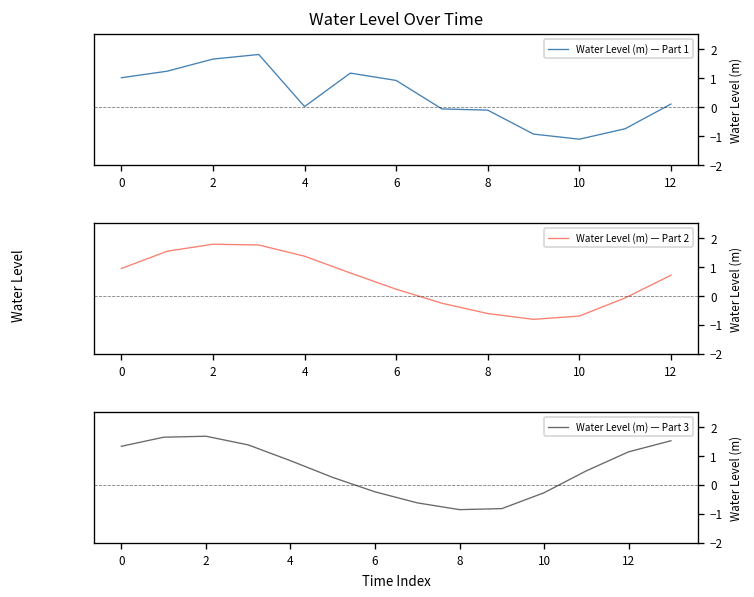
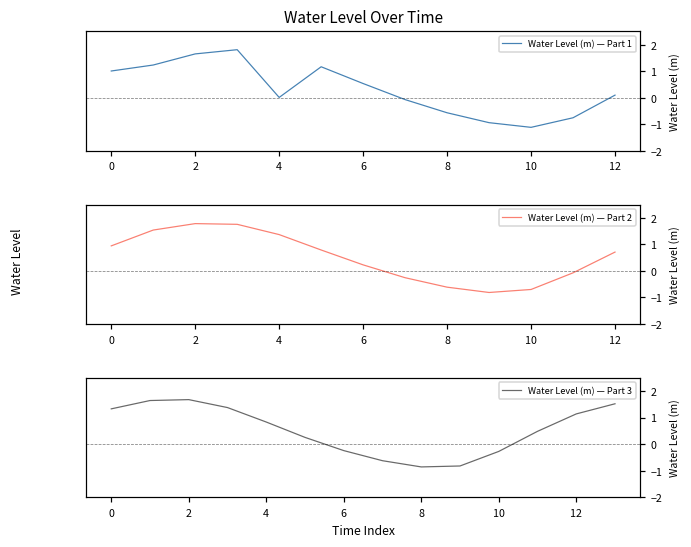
Water Level Over Time, 6: 0.9 -> 0.5
Water Level Over Time, 8: -0.1 -> -0.6
